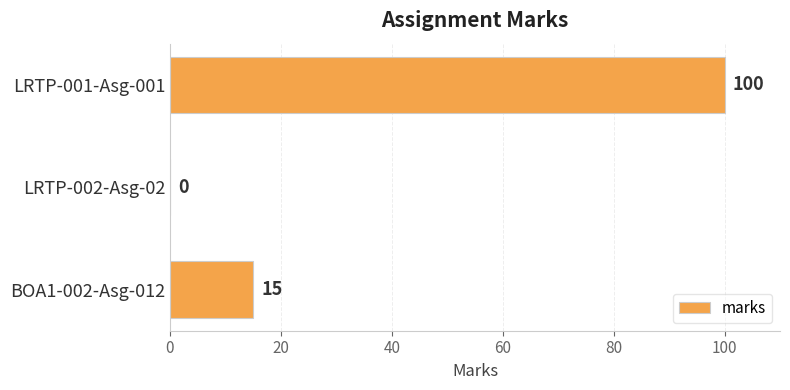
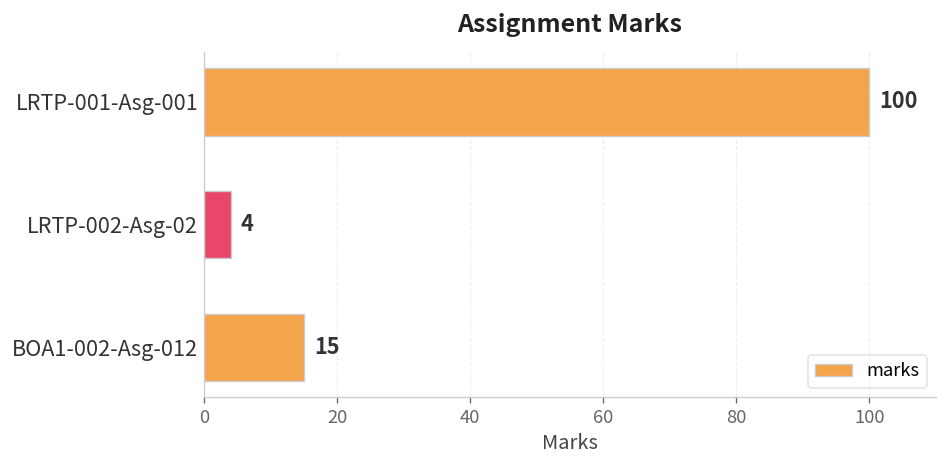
LRTP-002-Asg-02: 0 -> 4
